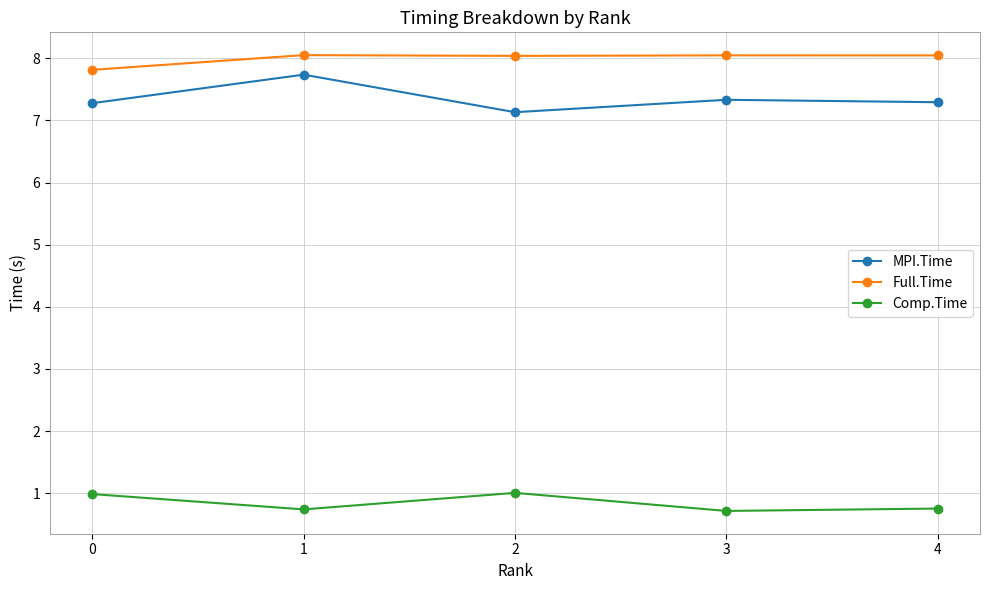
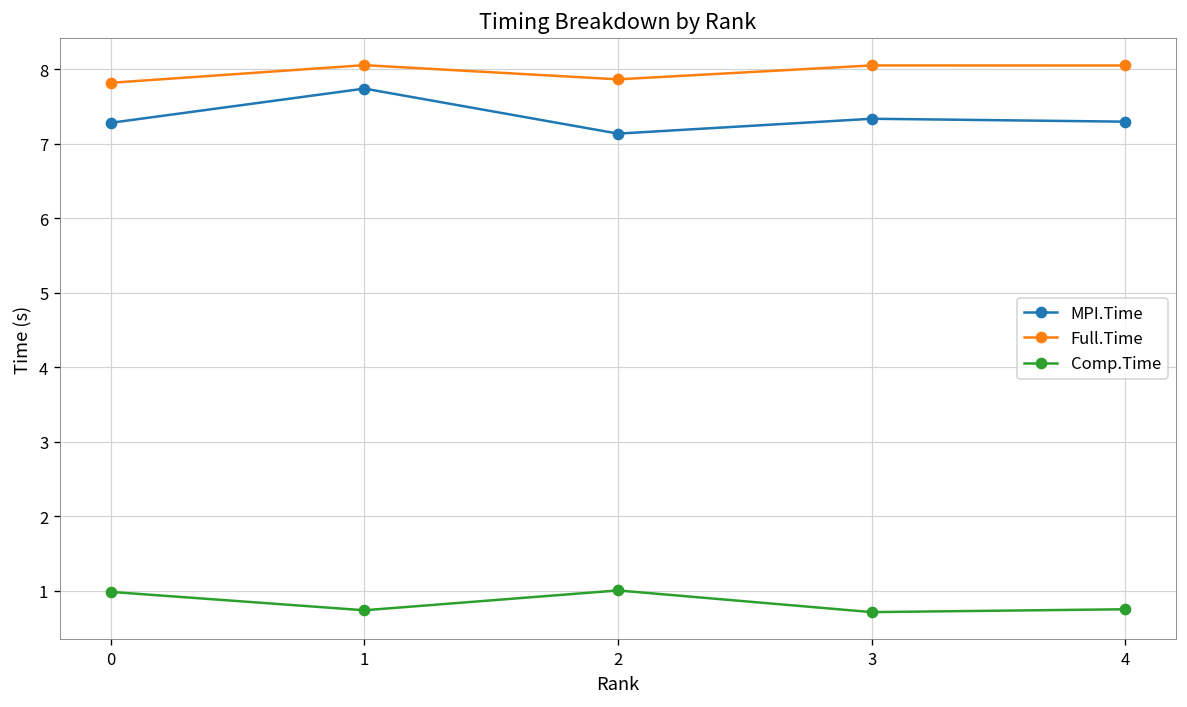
Full.Time, 2: 8.0 -> 7.9
